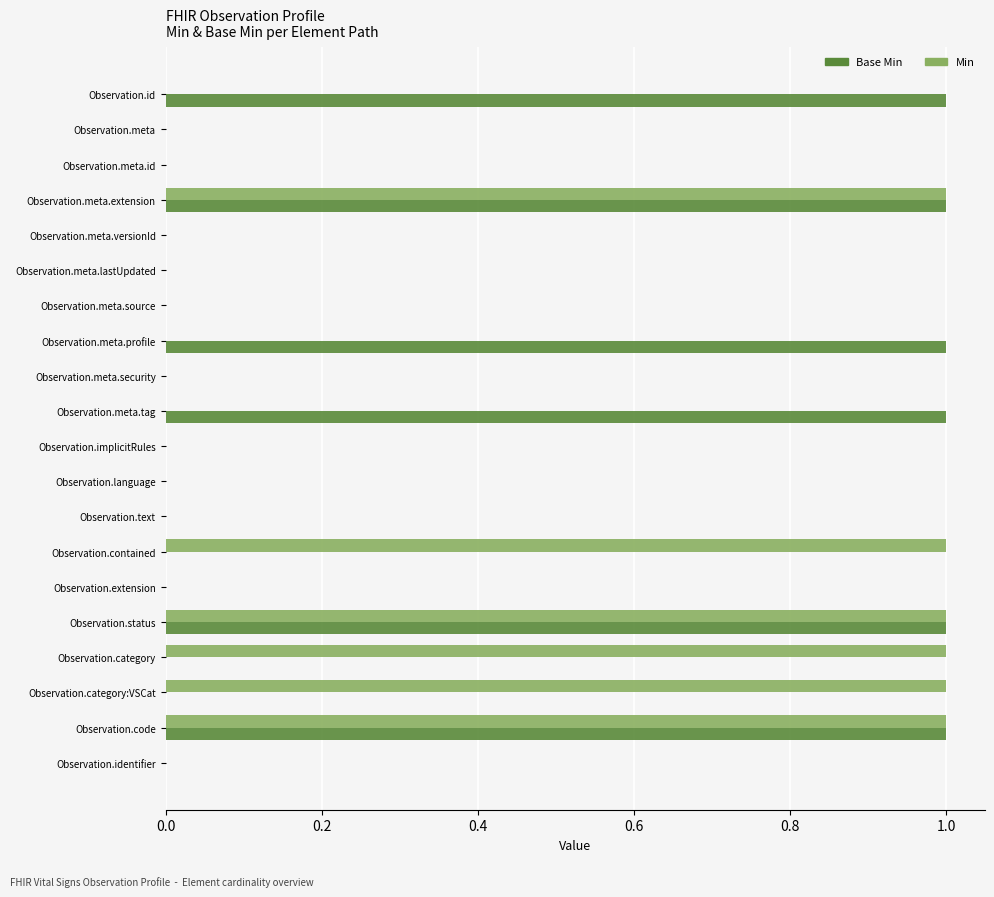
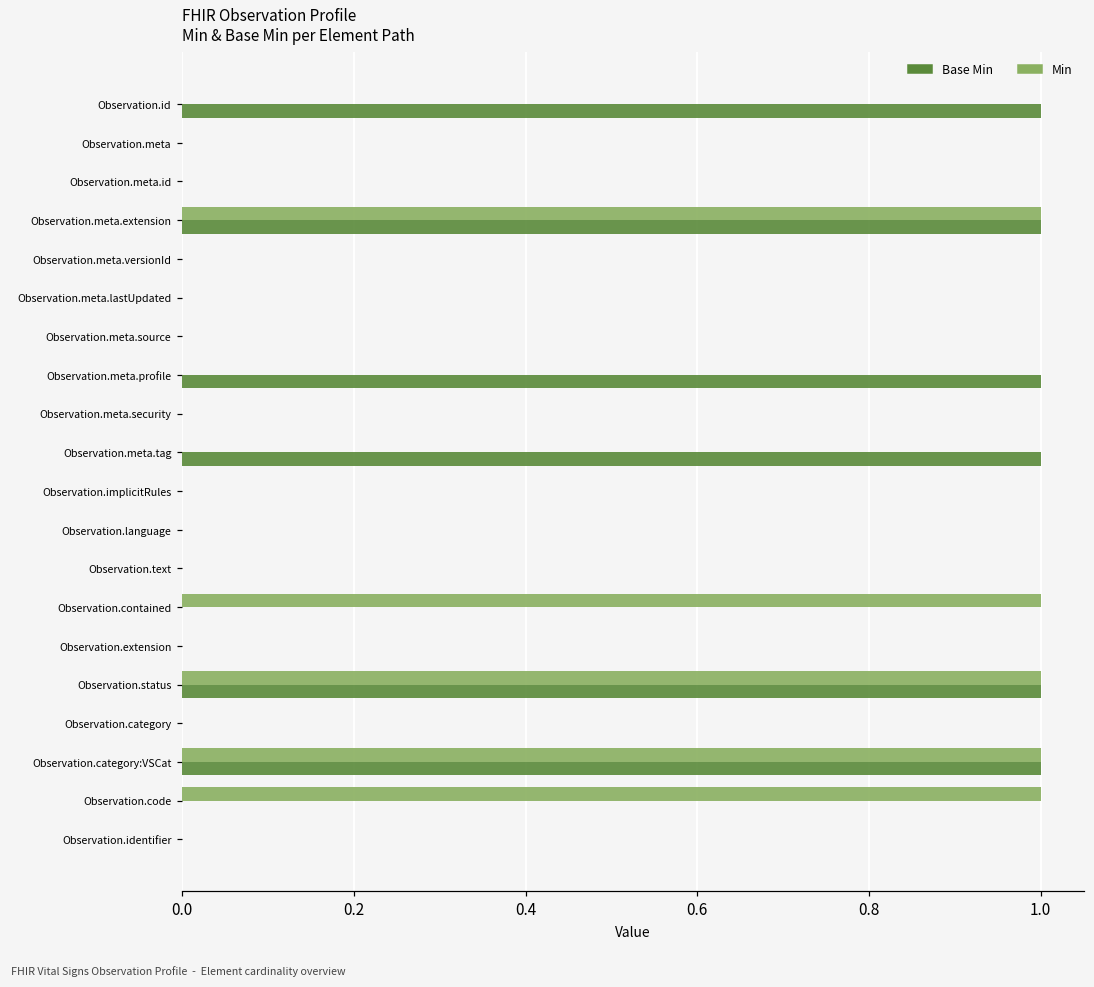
Min, Observation.category: 1 -> 0
Base Min, Observation.category:VSCat: 0 -> 1
Base Min, Observation.code: 1 -> 0
